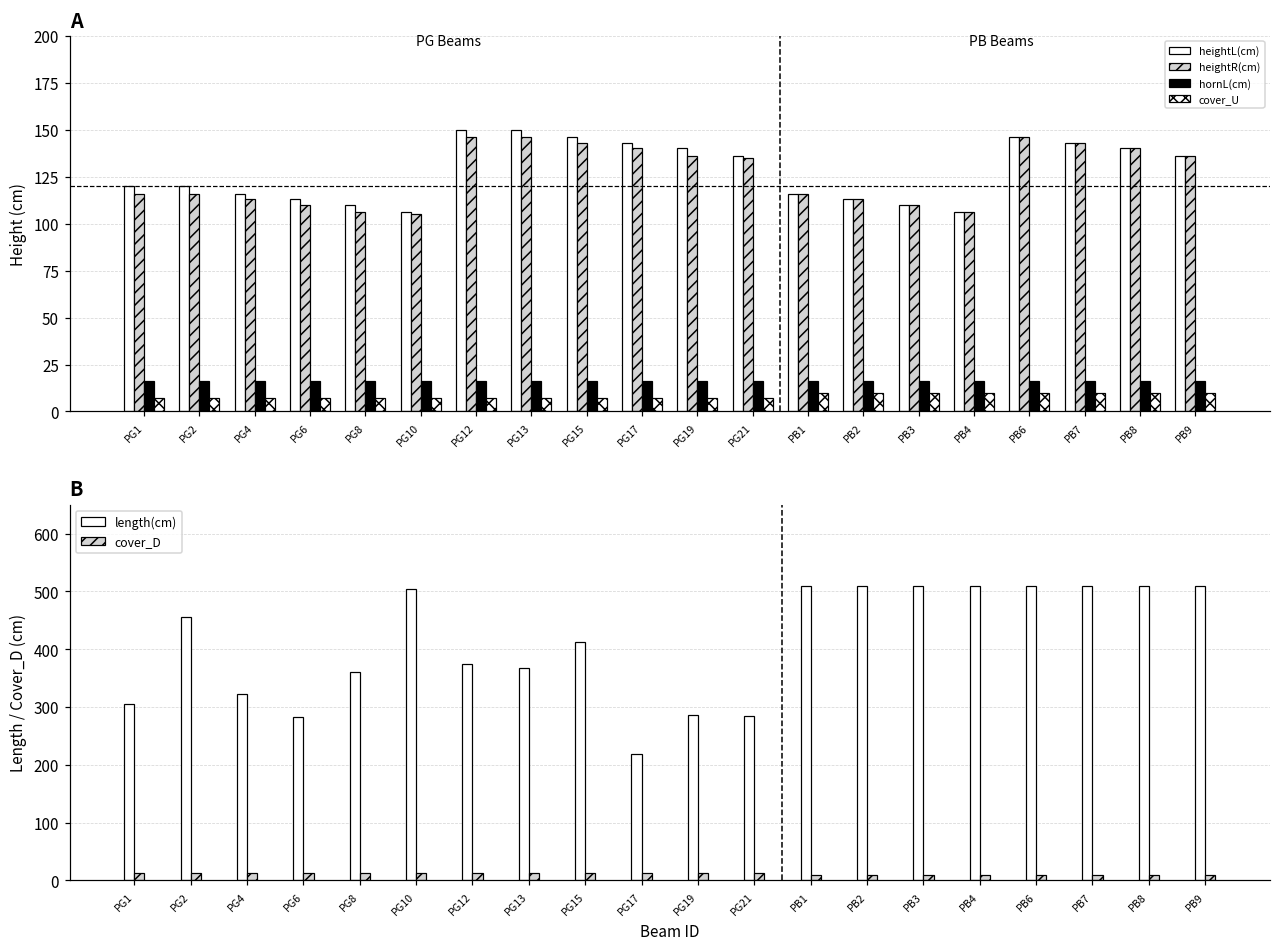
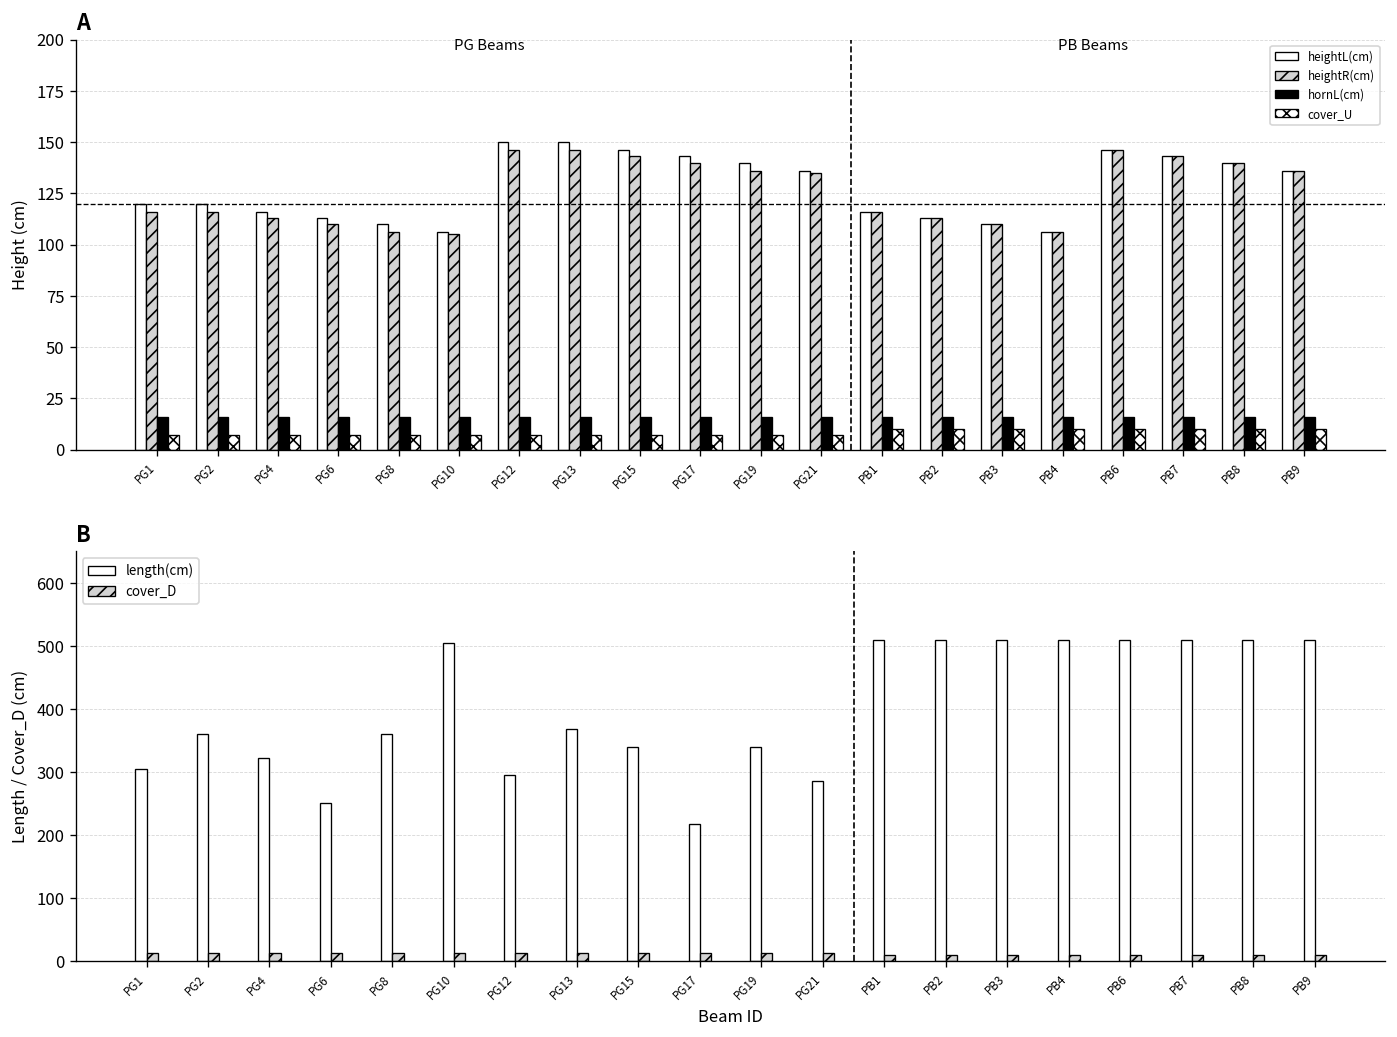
B, length(cm), PG2: 460 -> 360
B, length(cm), PG6: 280 -> 250
B, length(cm), PG12: 370 -> 300
B, length(cm), PG15: 410 -> 340
B, length(cm), PG19: 290 -> 340
